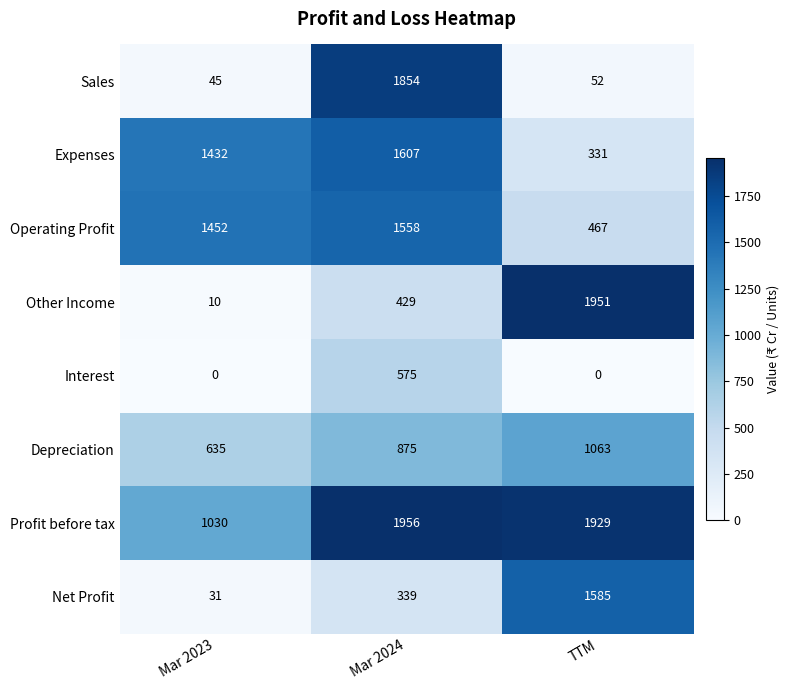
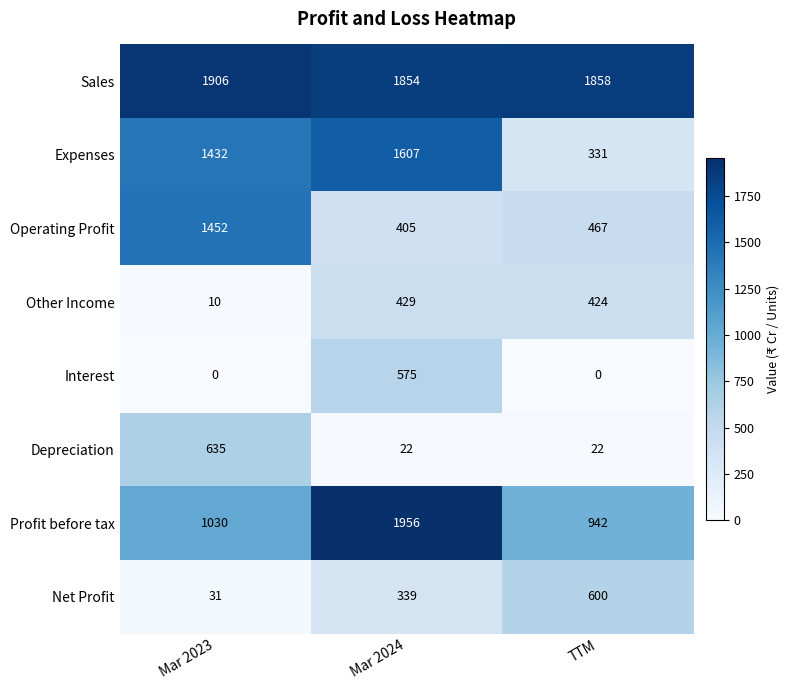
Sales, Mar 2023: 45 -> 1906
Sales, TTM: 52 -> 1858
Operating Profit, Mar 2024: 1558 -> 405
Other Income, TTM: 1951 -> 424
Depreciation, Mar 2024: 875 -> 22
Depreciation, TTM: 1063 -> 22
Profit before tax, TTM: 1929 -> 942
Net Profit, TTM: 1585 -> 600
